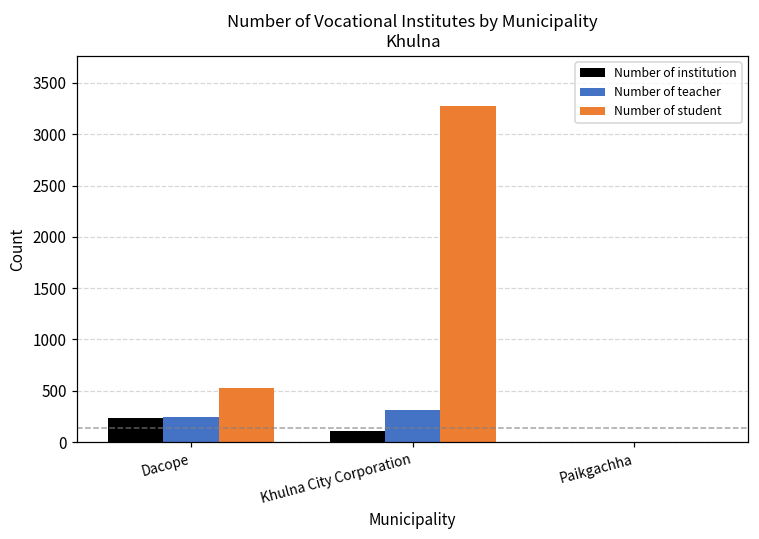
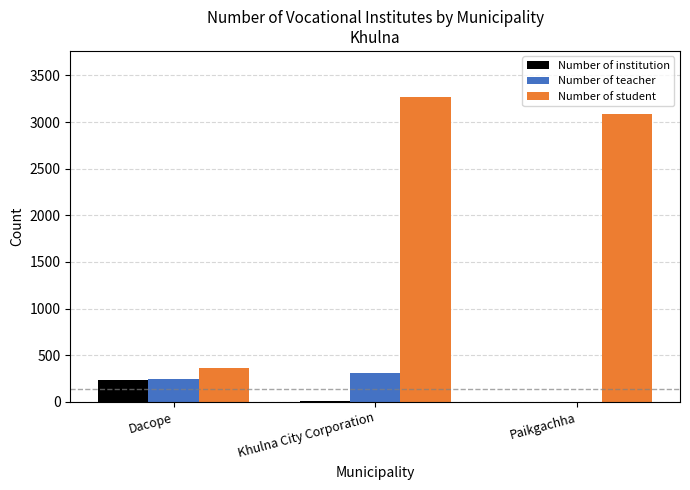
Number of student, Dacope: 500 -> 400
Number of institution, Khulna City Corporation: 100 -> 0
Number of student, Paikgachha: 0 -> 3100
